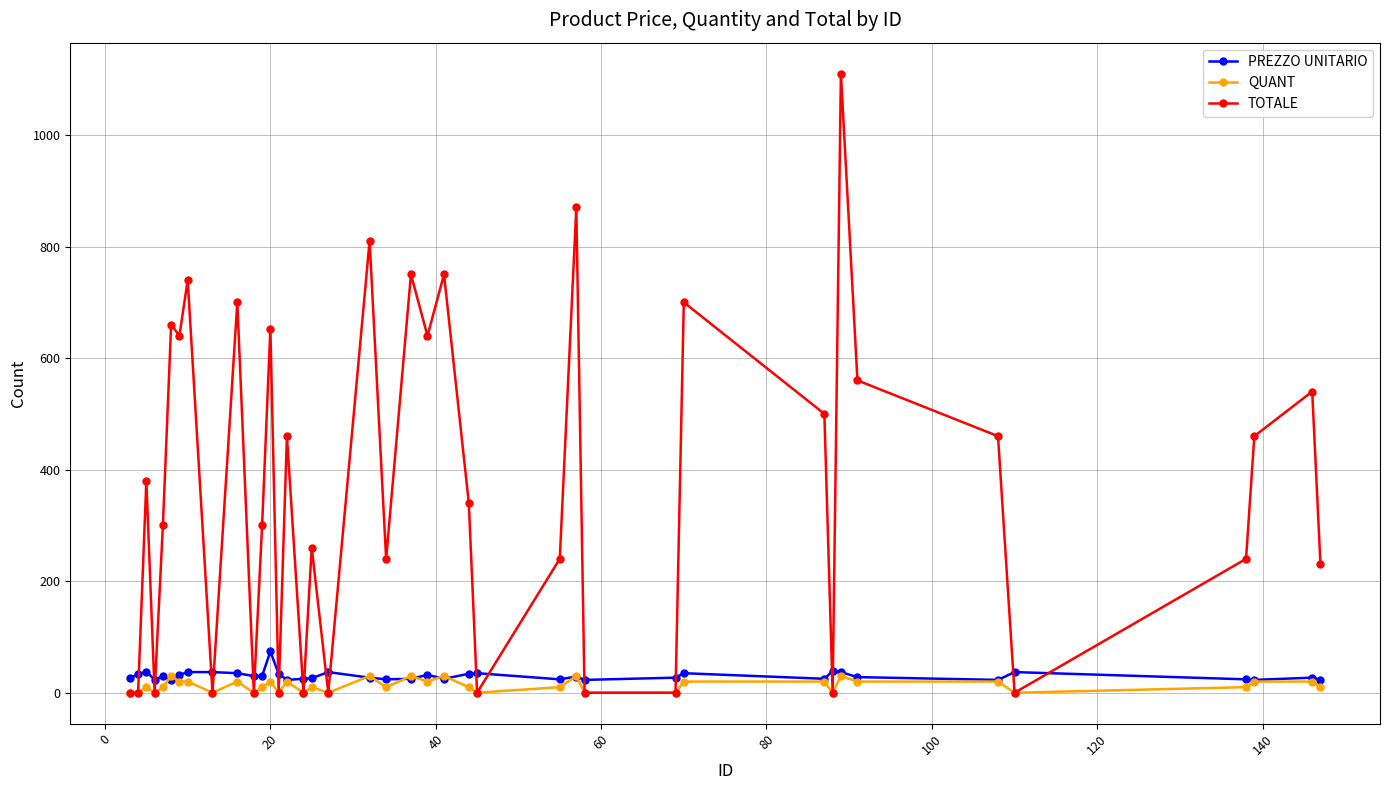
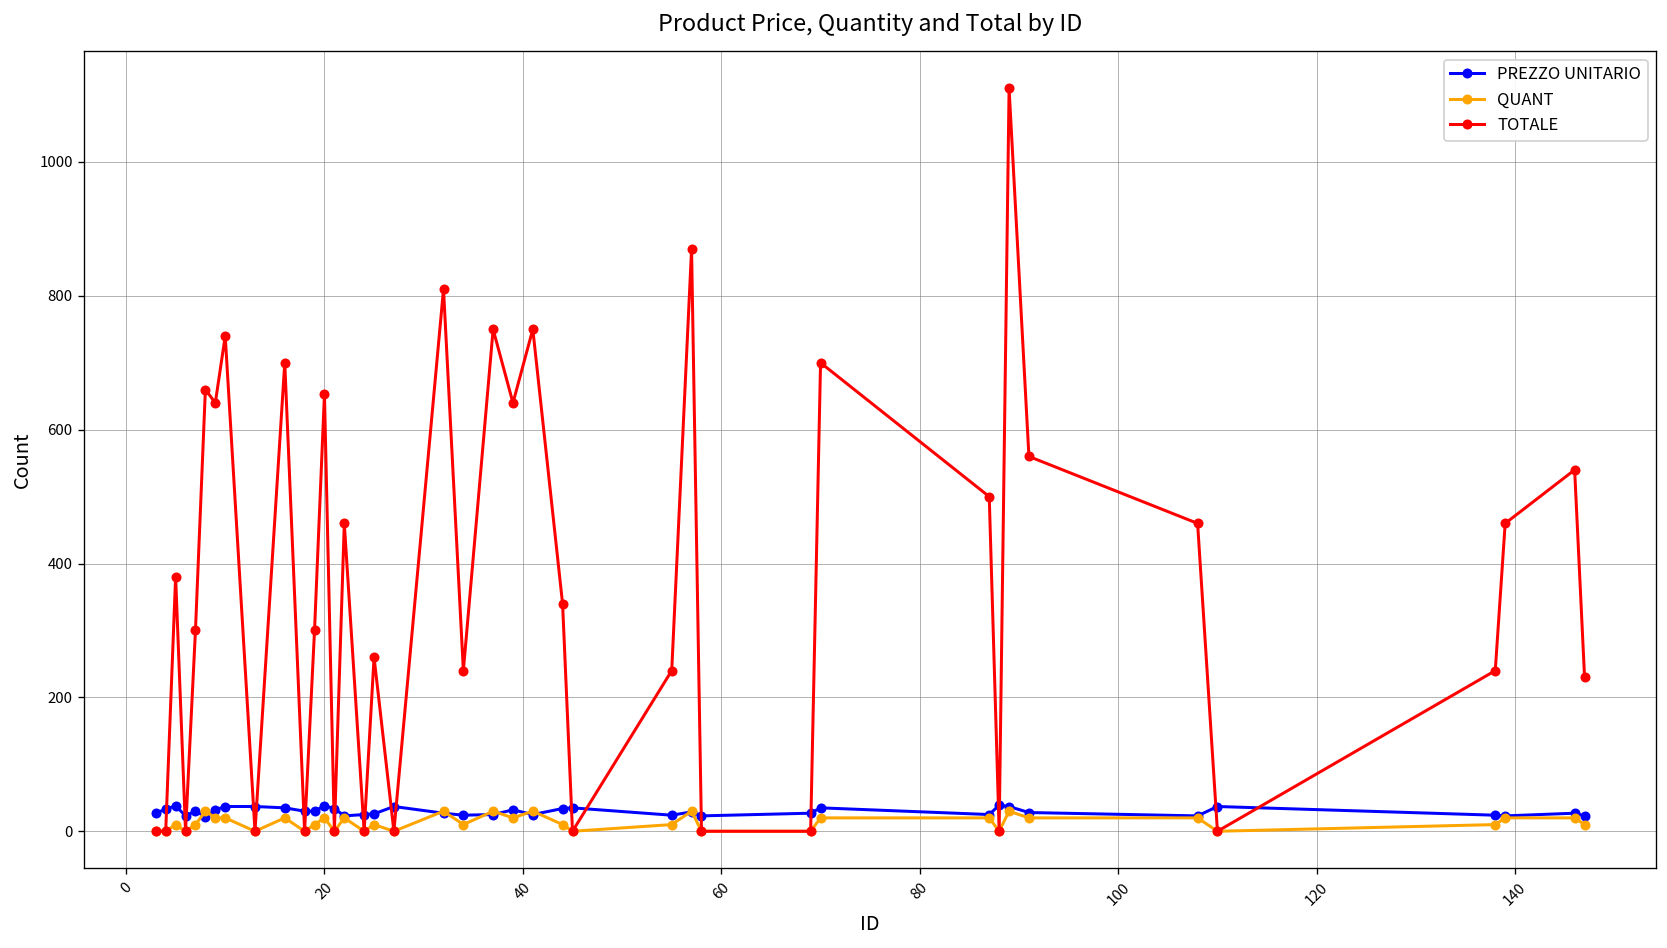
PREZZO UNITARIO, 20: 70 -> 40
